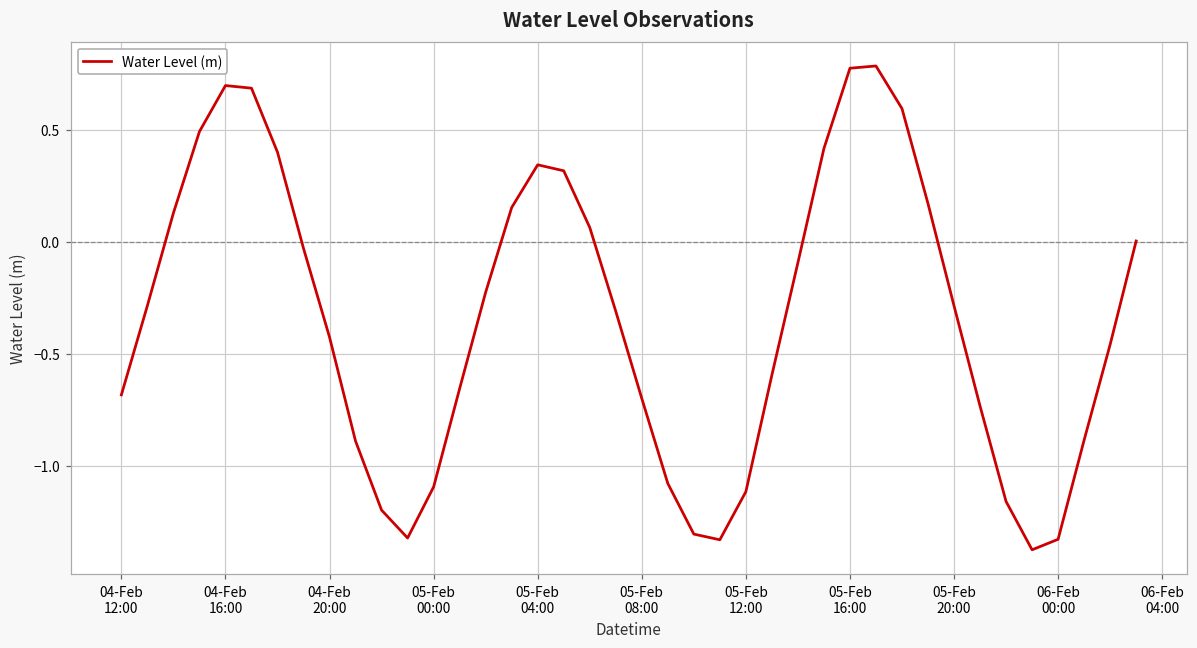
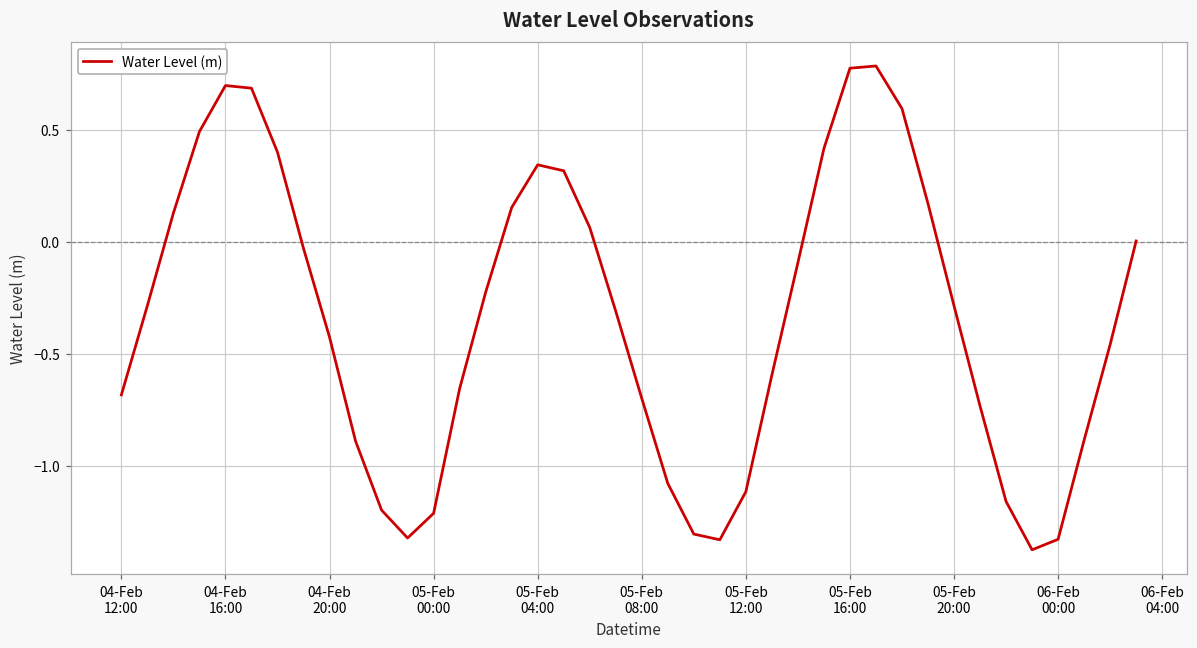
05-Feb 00:00: -1.09 -> -1.21
